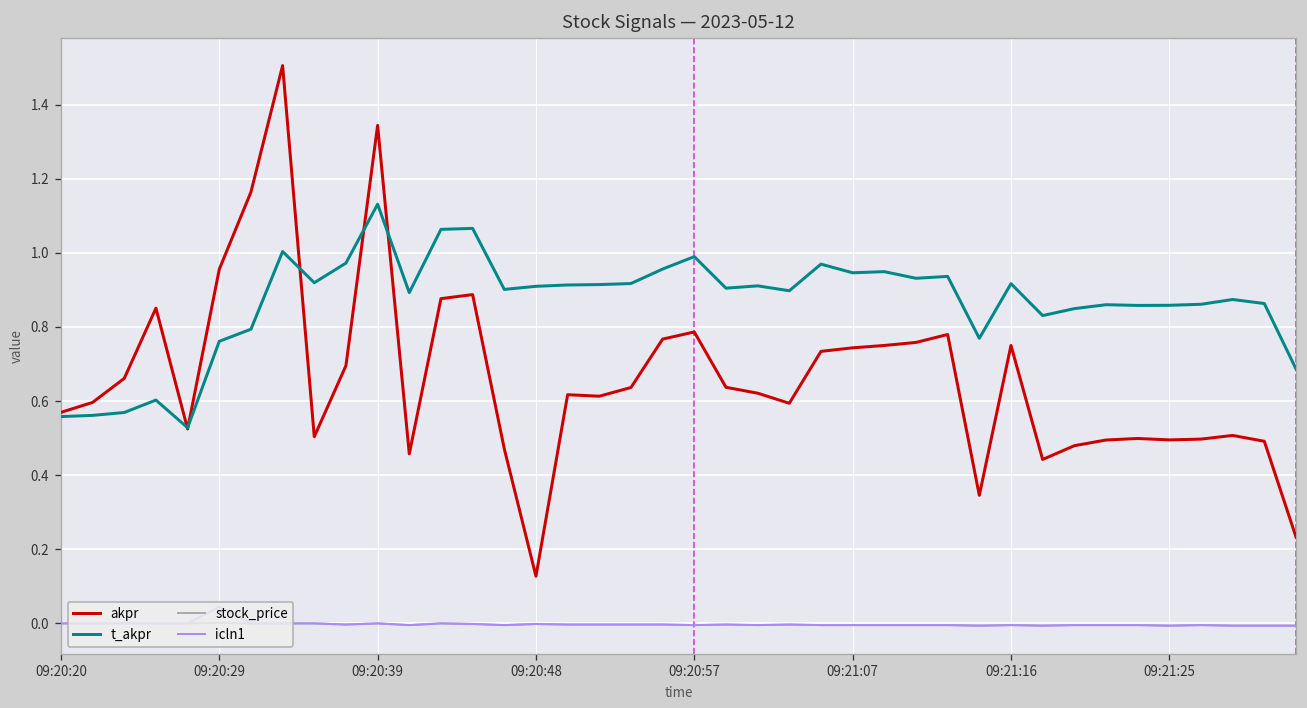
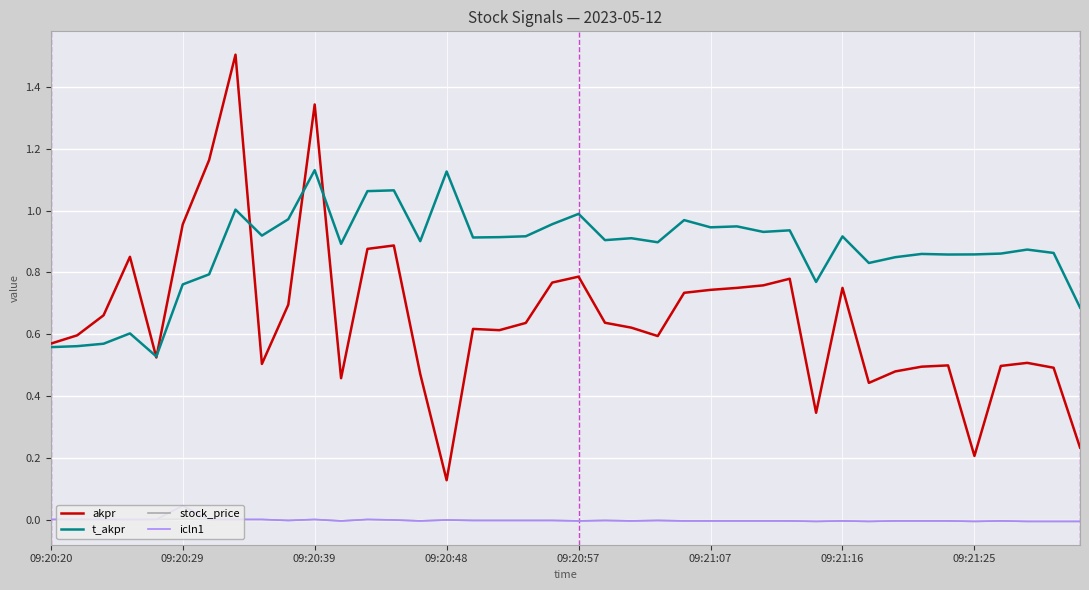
t_akpr, 09:20:48: 0.91 -> 1.13
akpr, 09:21:25: 0.50 -> 0.21
